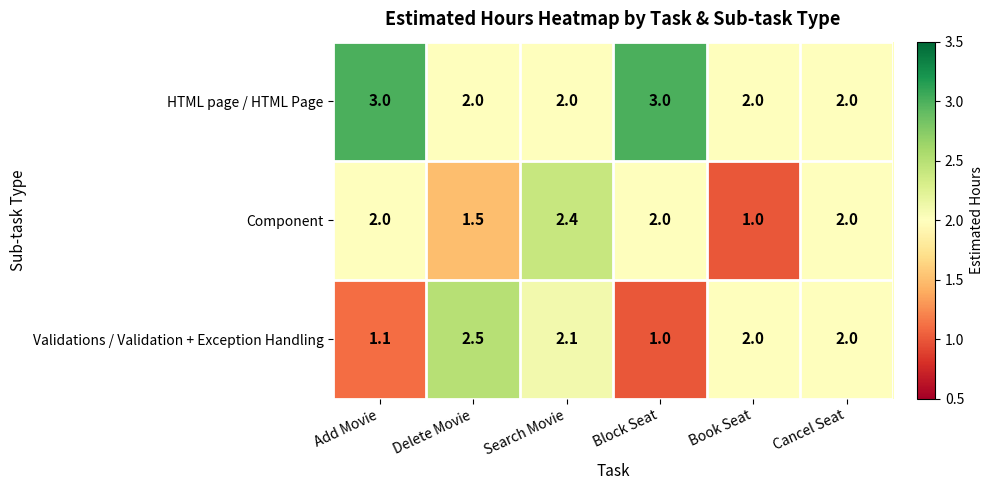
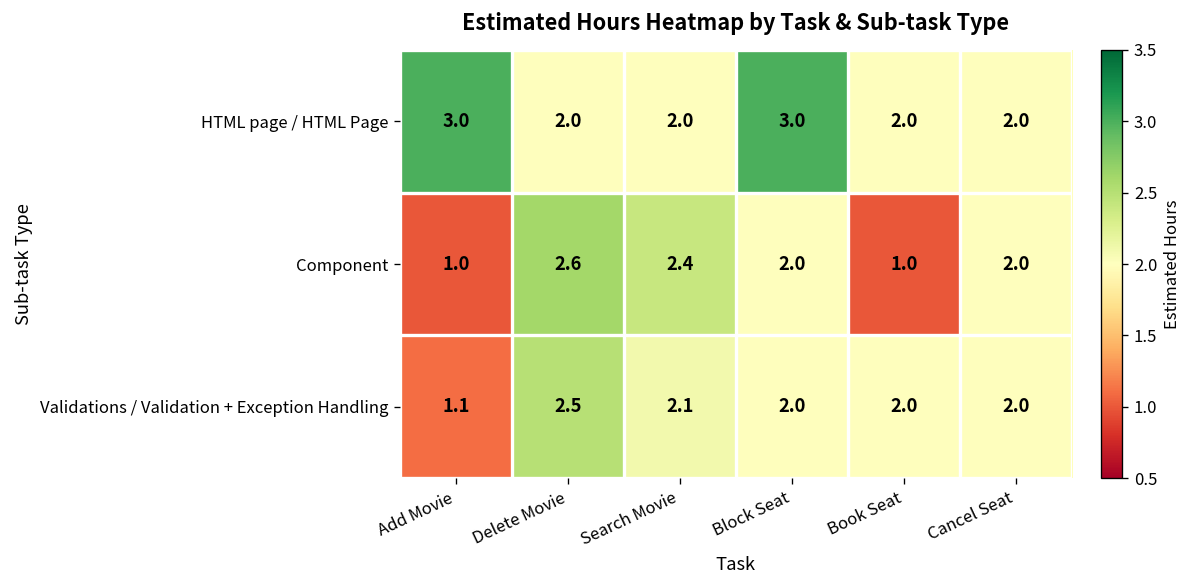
Component, Add Movie: 2.0 -> 1.0
Component, Delete Movie: 1.5 -> 2.6
Validations / Validation + Exception Handling, Block Seat: 1.0 -> 2.0
